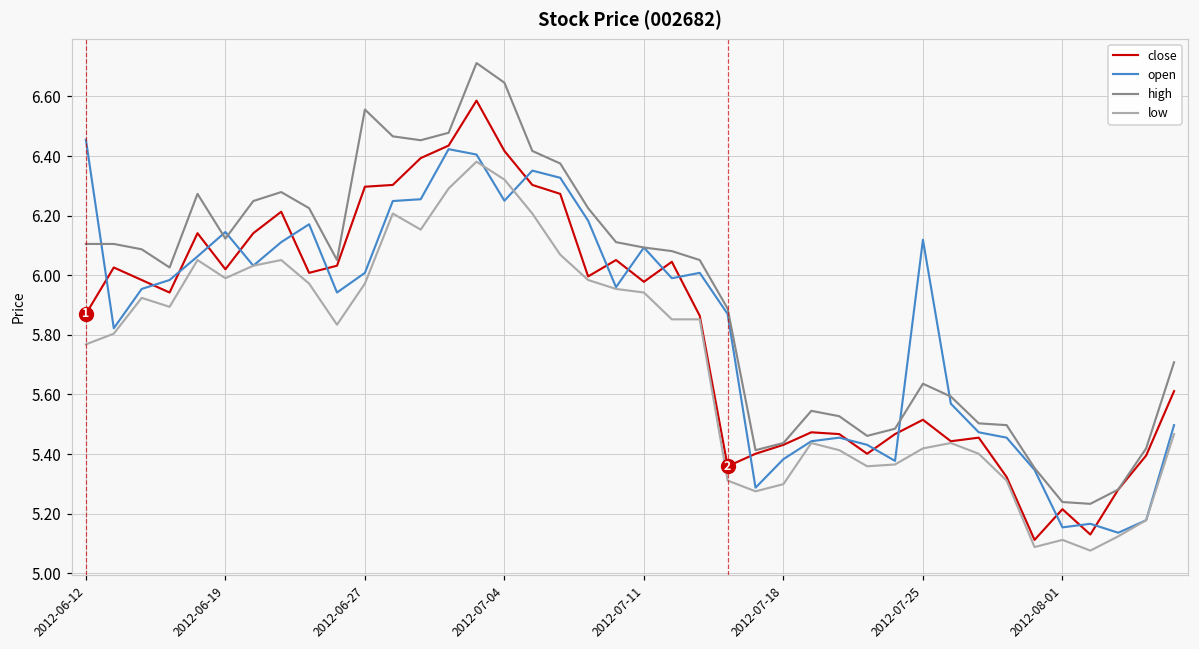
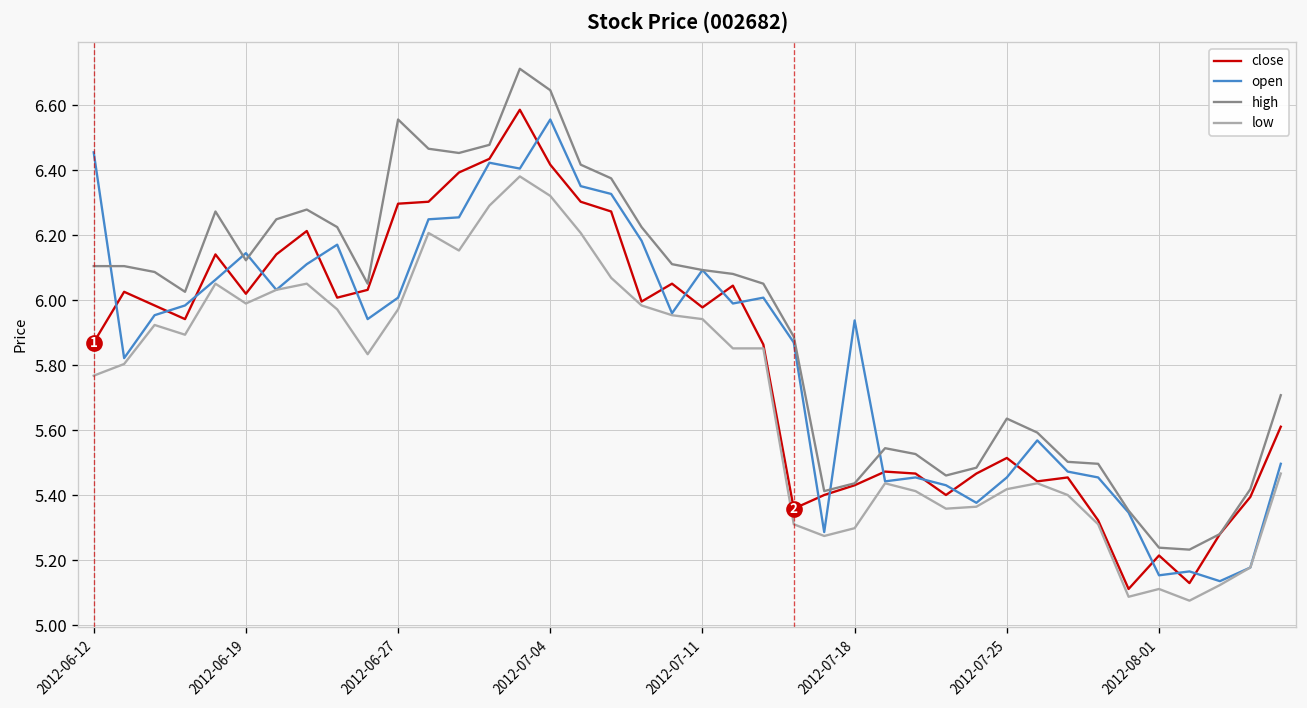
open, 2012-07-04: 6.25 -> 6.56
open, 2012-07-18: 5.38 -> 5.94
open, 2012-07-25: 6.12 -> 5.46
